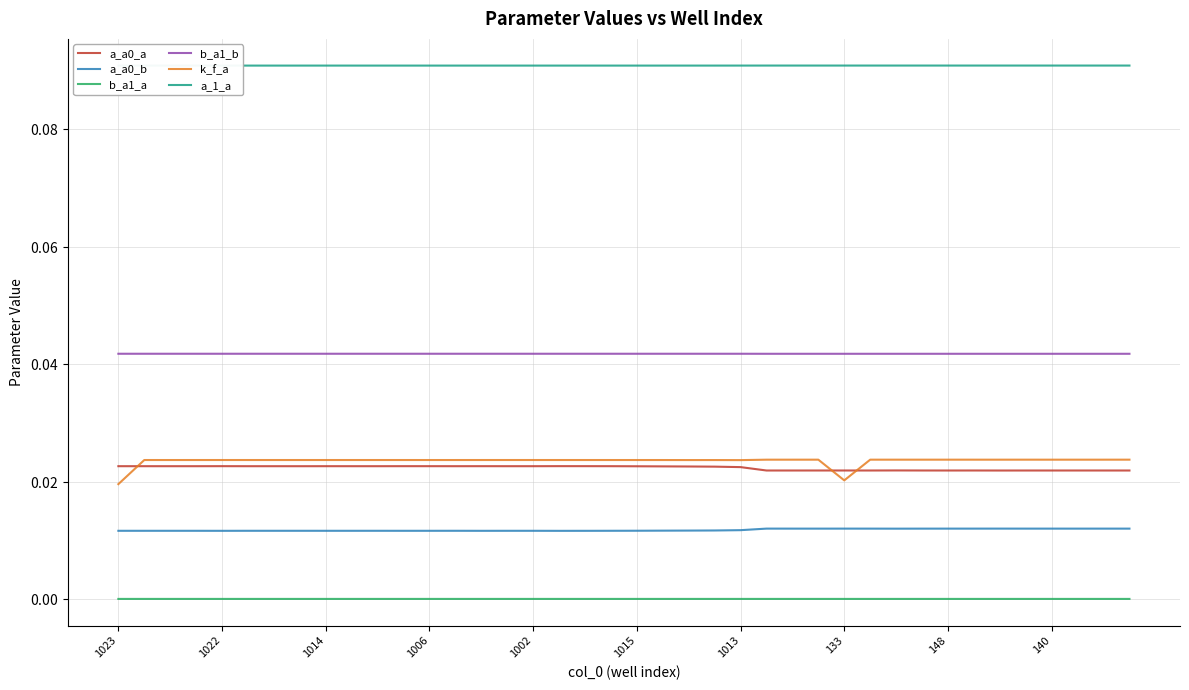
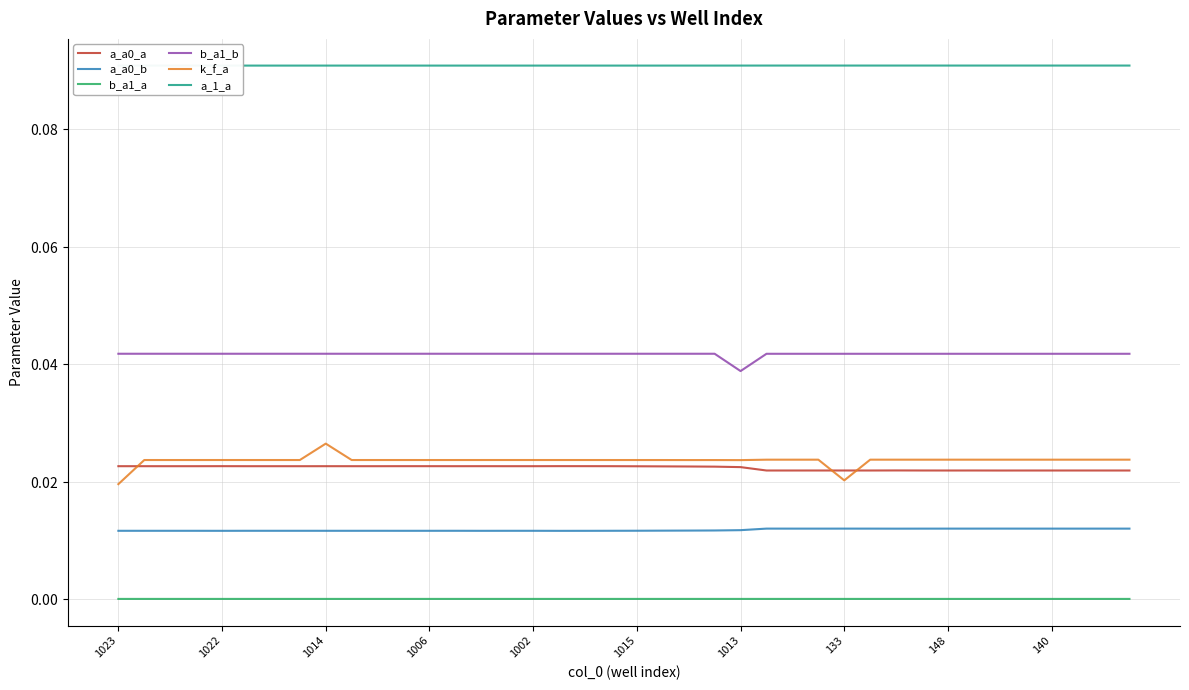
k_f_a, 1014: 0.024 -> 0.026
b_a1_b, 1013: 0.042 -> 0.039
